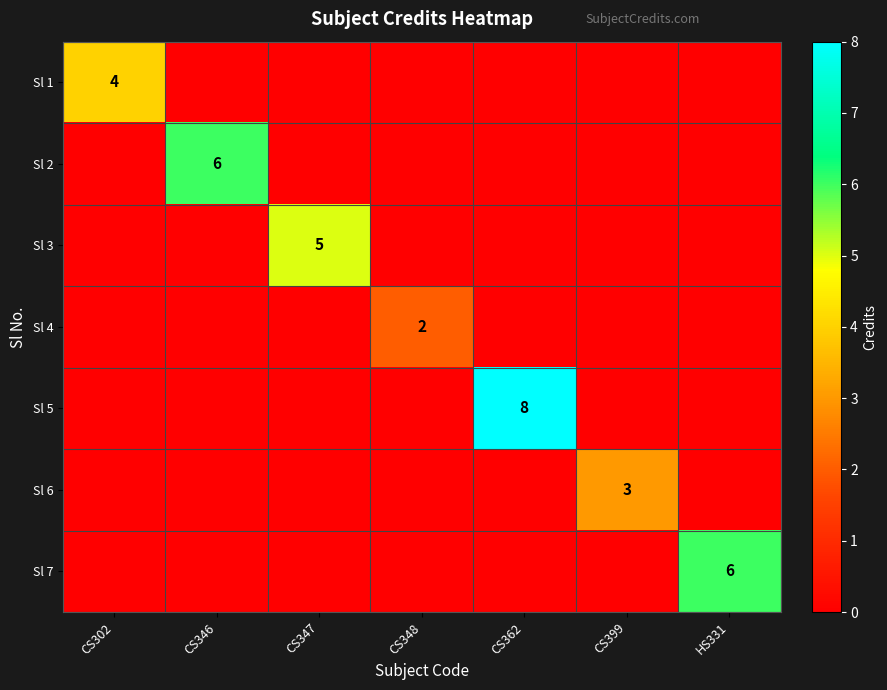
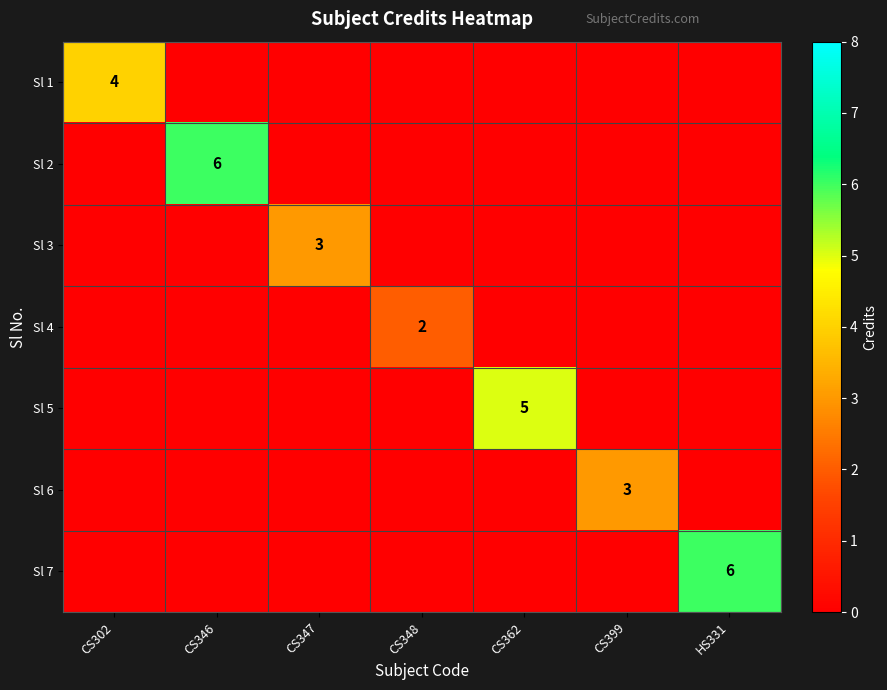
Sl 3, CS347: 5 -> 3
Sl 5, CS362: 8 -> 5
